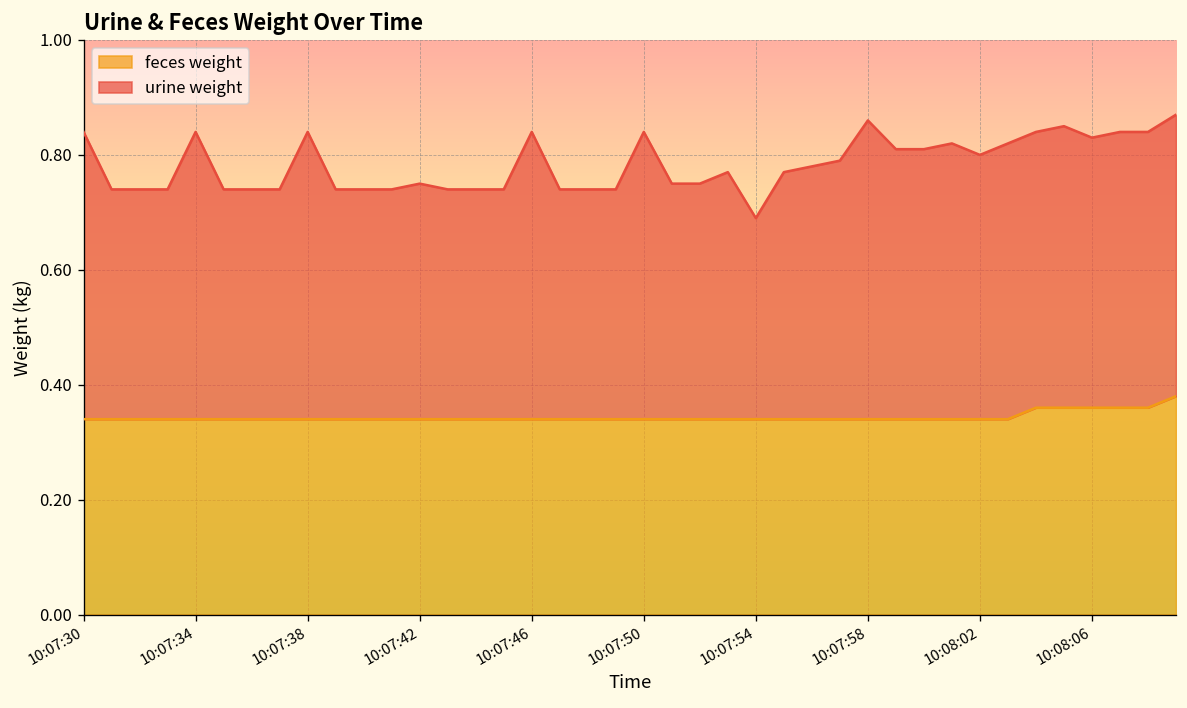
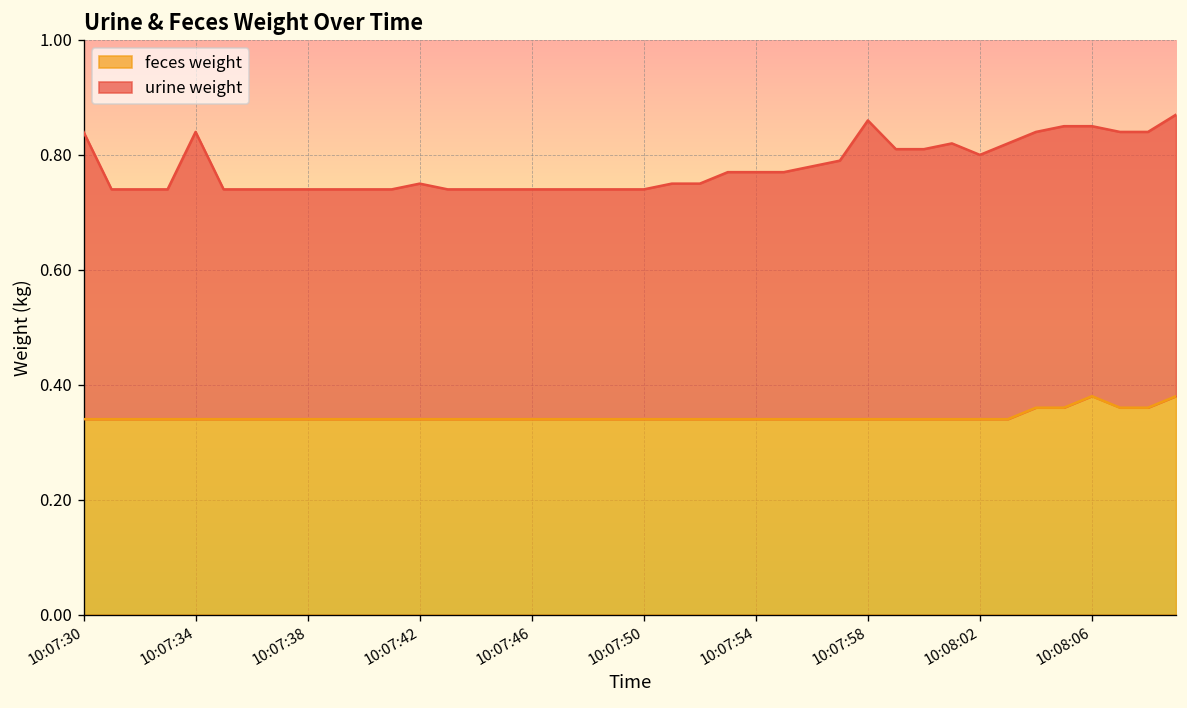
urine weight, 10:07:38: 0.5 -> 0.4
urine weight, 10:07:46: 0.5 -> 0.4
urine weight, 10:07:50: 0.5 -> 0.4
urine weight, 10:07:54: 0.35 -> 0.43
feces weight, 10:08:06: 0.36 -> 0.38
